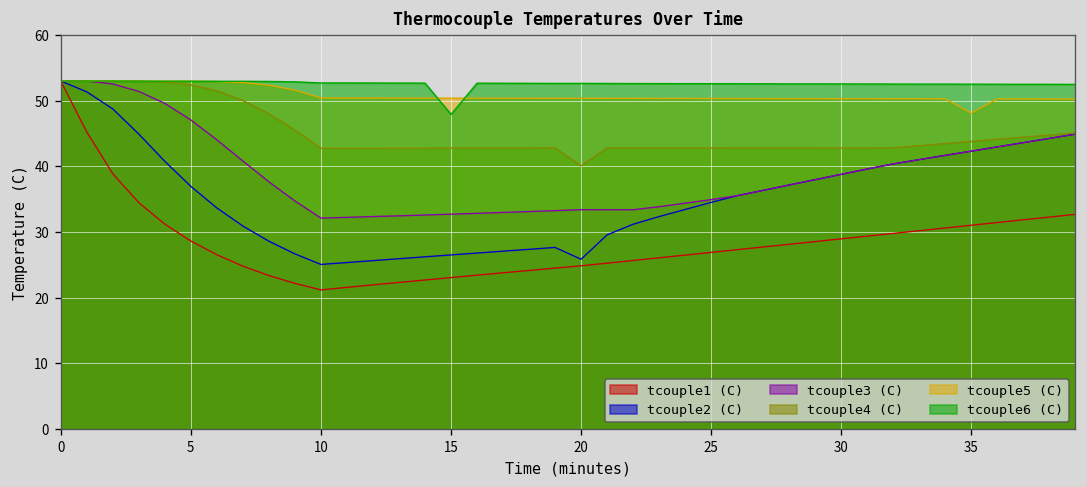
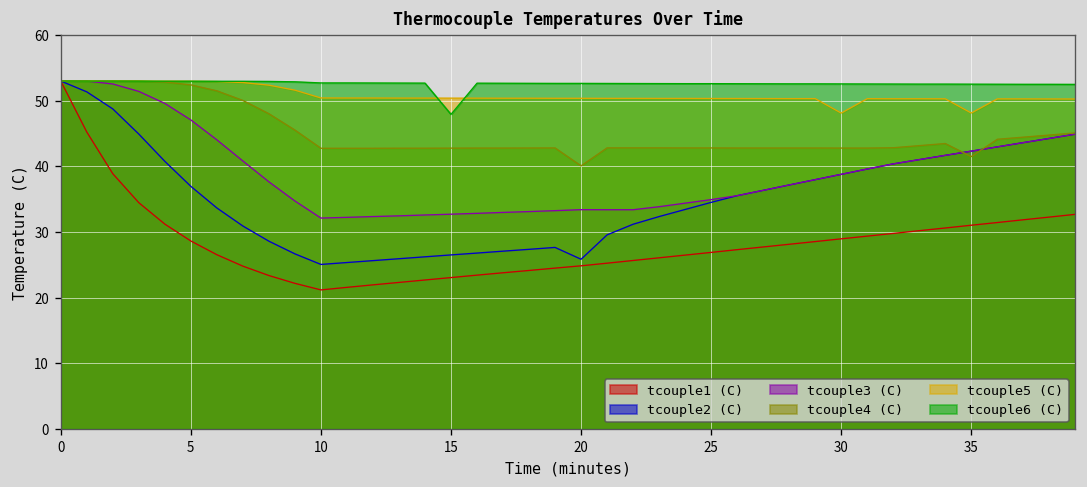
tcouple5 (C), 30: 50 -> 48
tcouple4 (C), 35: 44 -> 41
